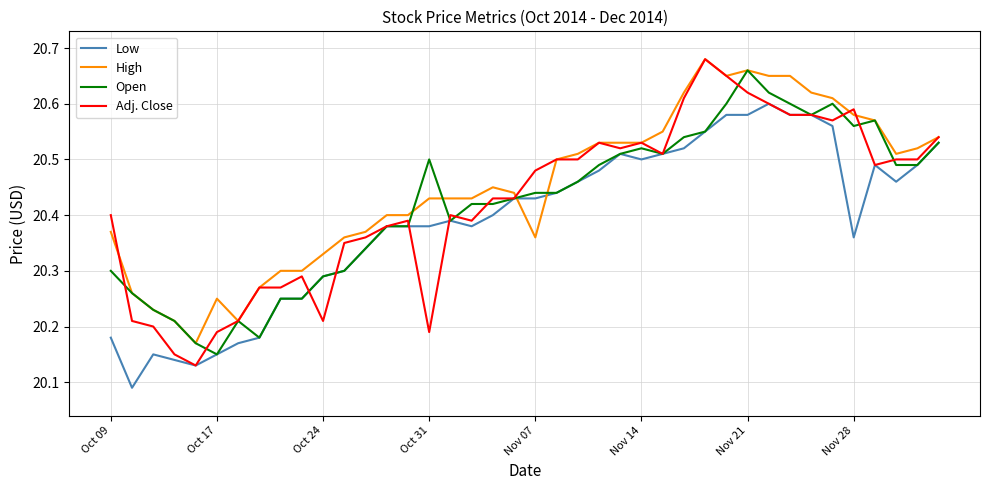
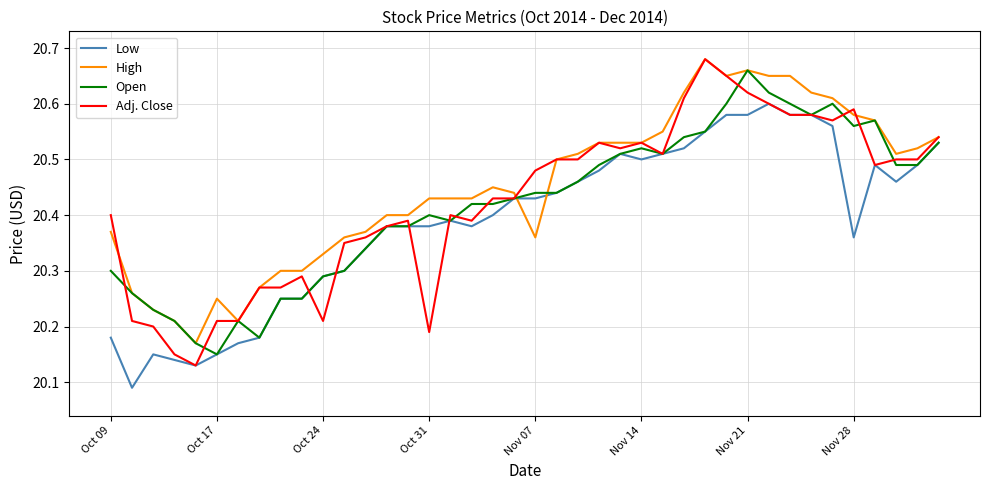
Adj. Close, Oct 17: 20.19 -> 20.21
Open, Oct 31: 20.5 -> 20.4
